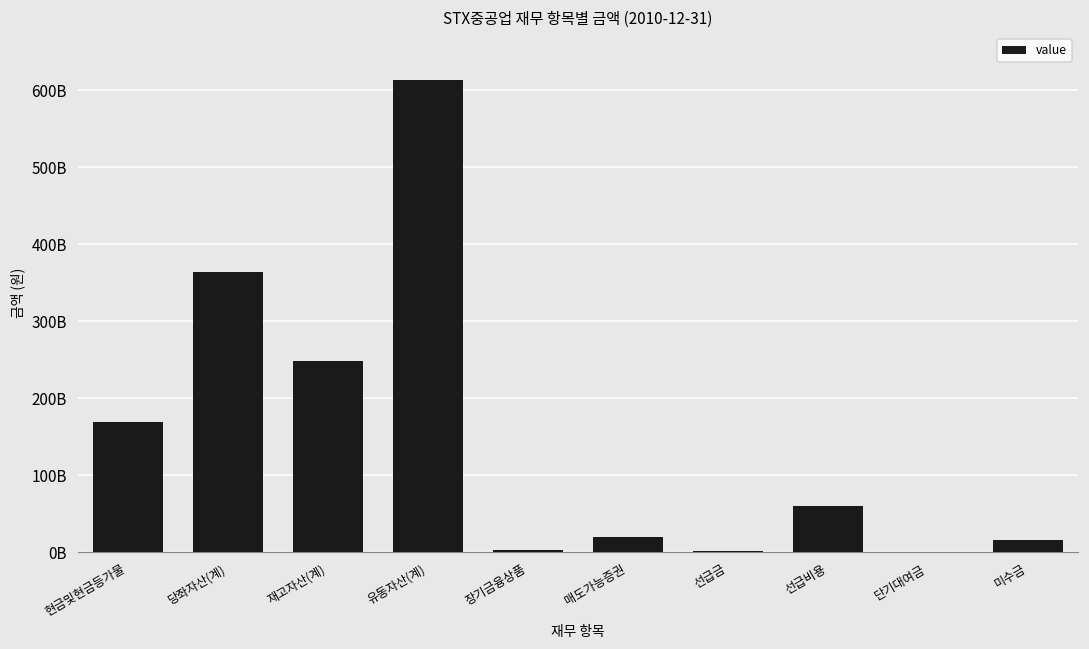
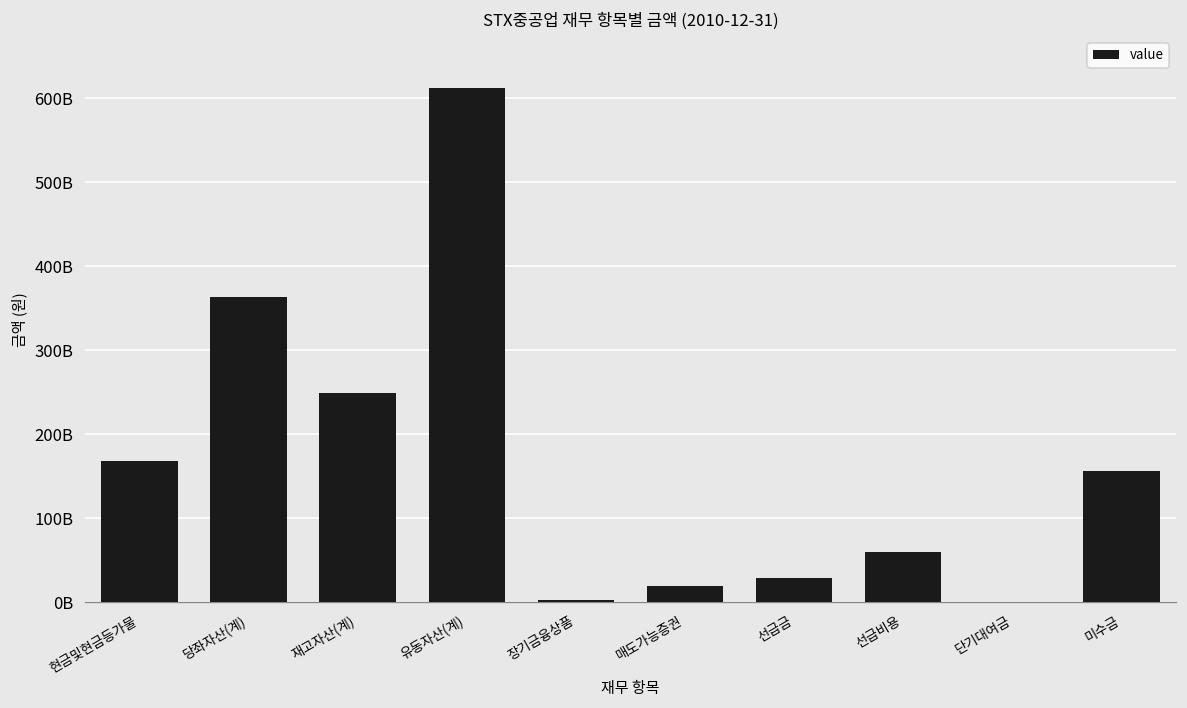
선급금: 0 -> 30000000000
미수금: 20000000000 -> 160000000000
